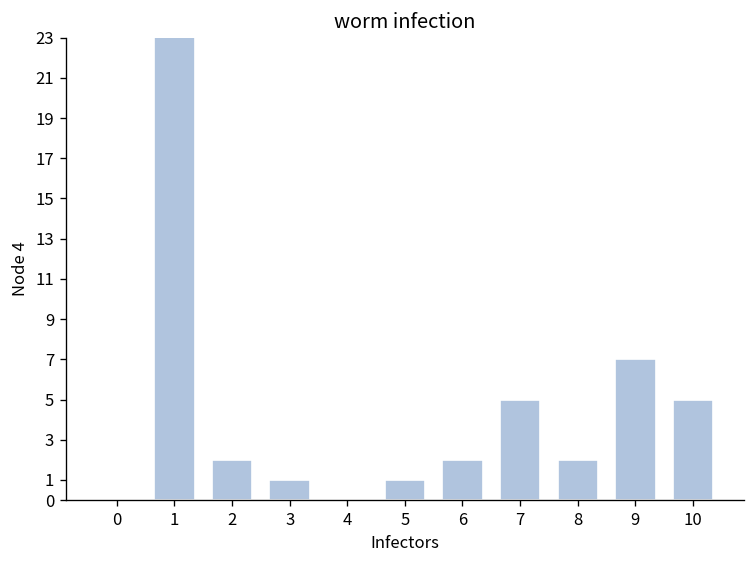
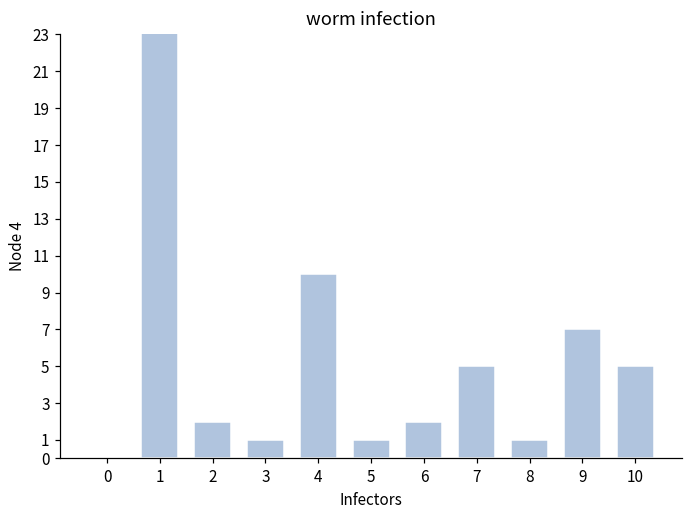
4: 0 -> 10
8: 2 -> 1
